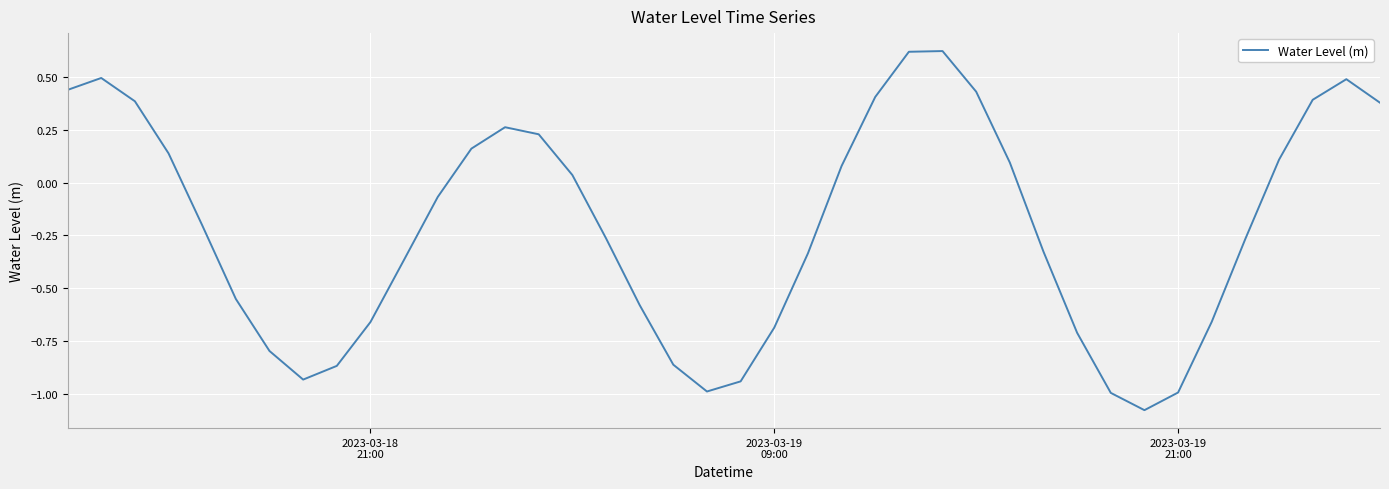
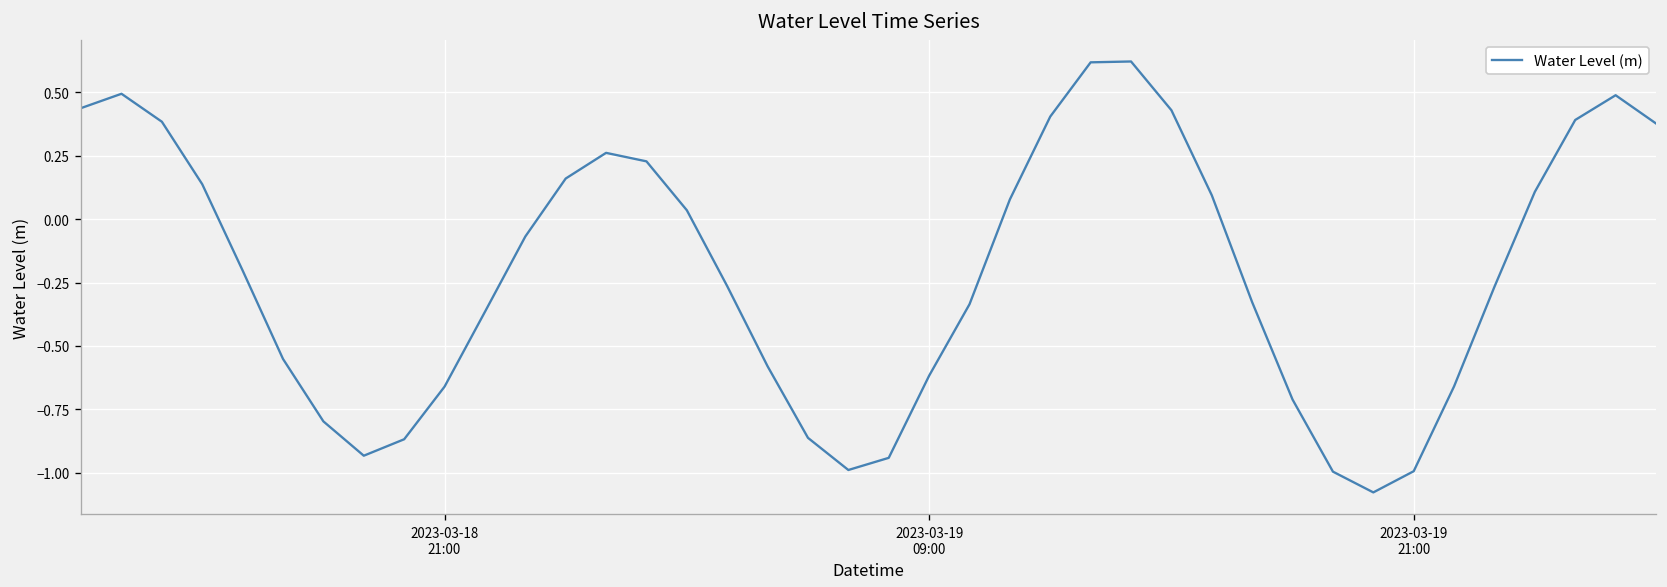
2023-03-19 09:00: -0.69 -> -0.62
